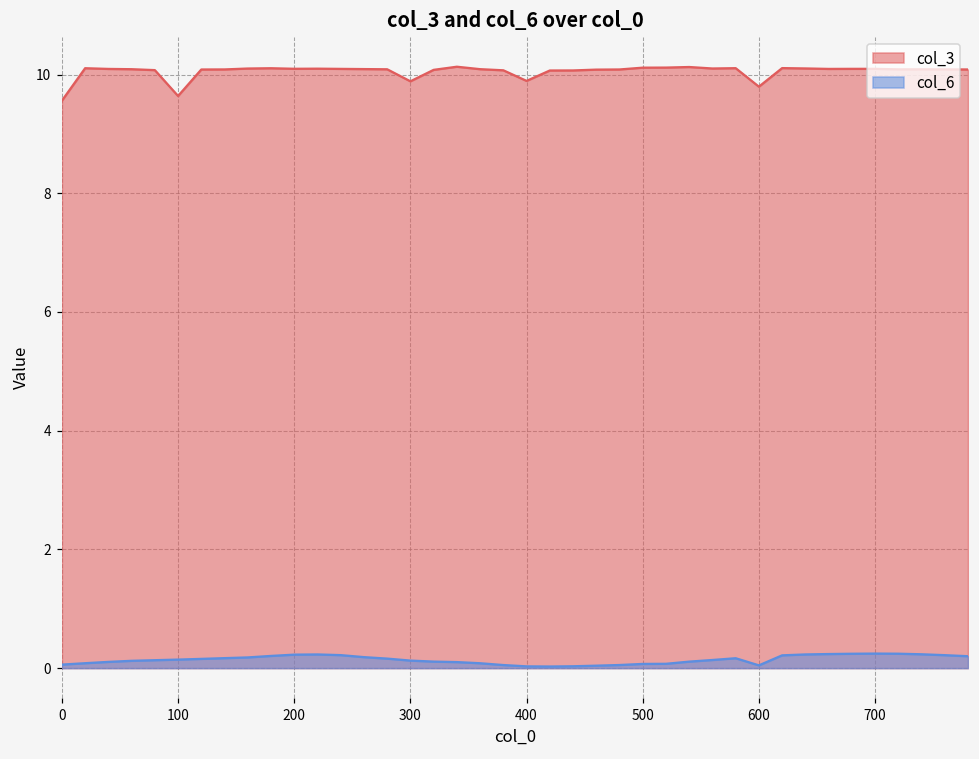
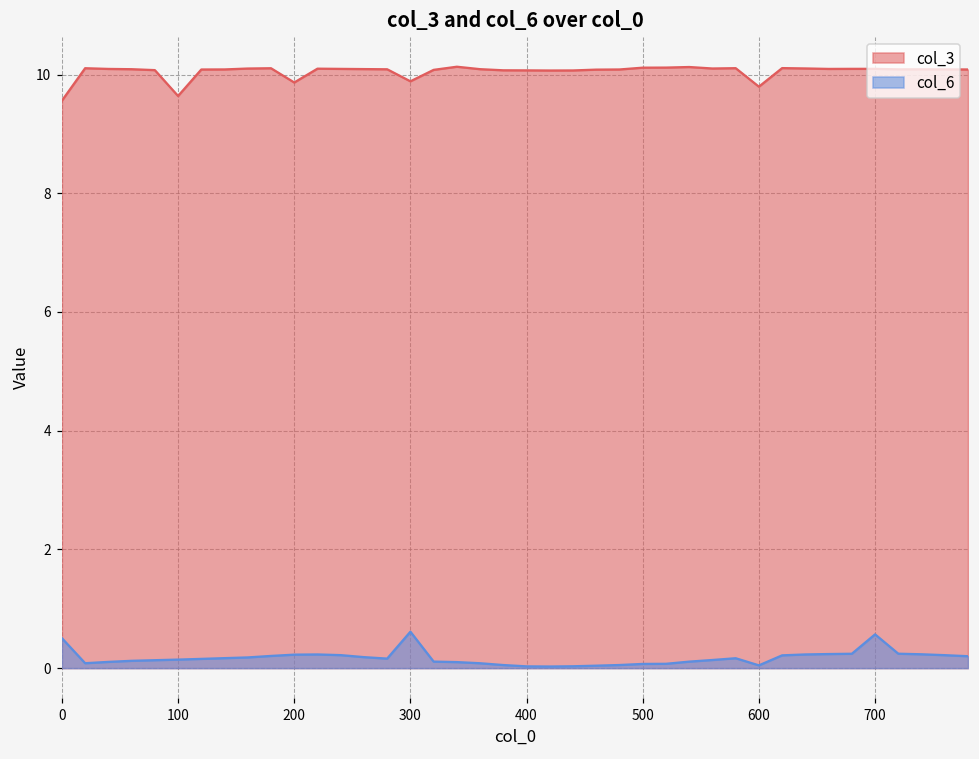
col_6, 0: 0.1 -> 0.5
col_3, 200: 10.1 -> 9.9
col_6, 300: 0.1 -> 0.6
col_3, 400: 9.9 -> 10.1
col_6, 700: 0.2 -> 0.6
